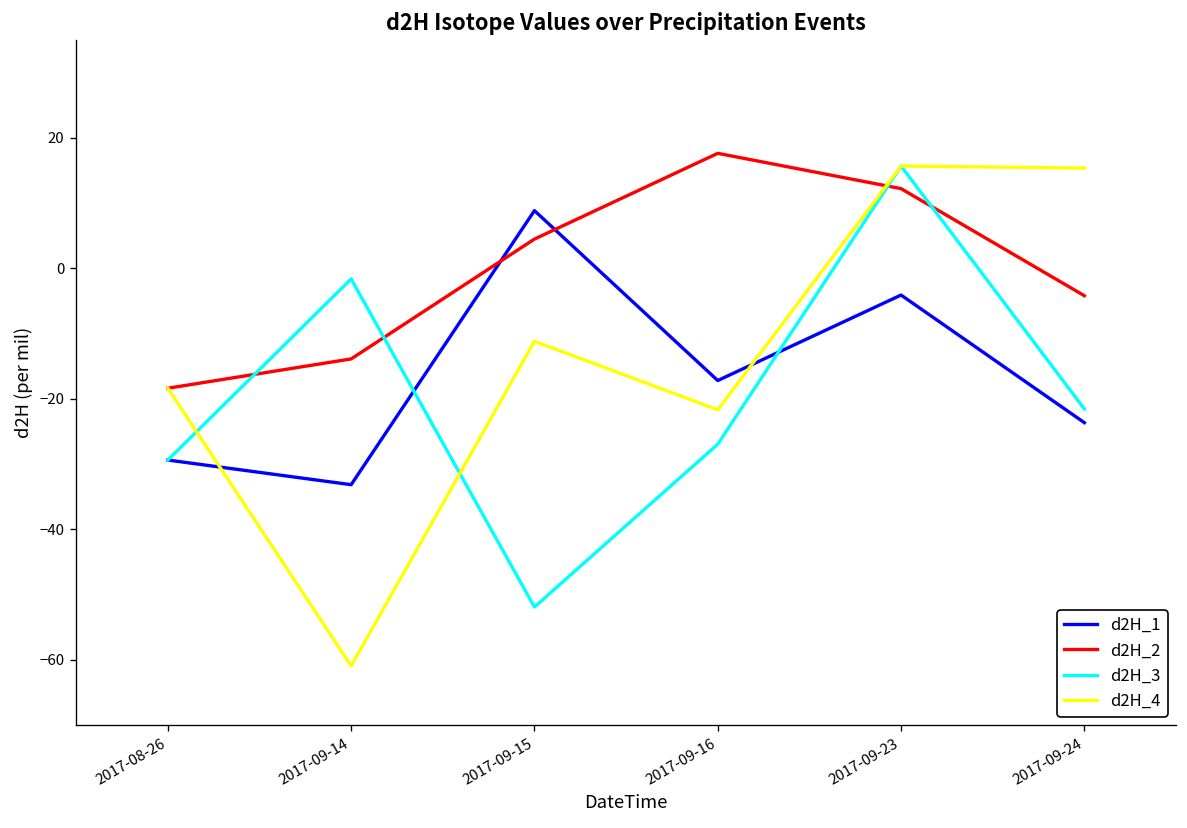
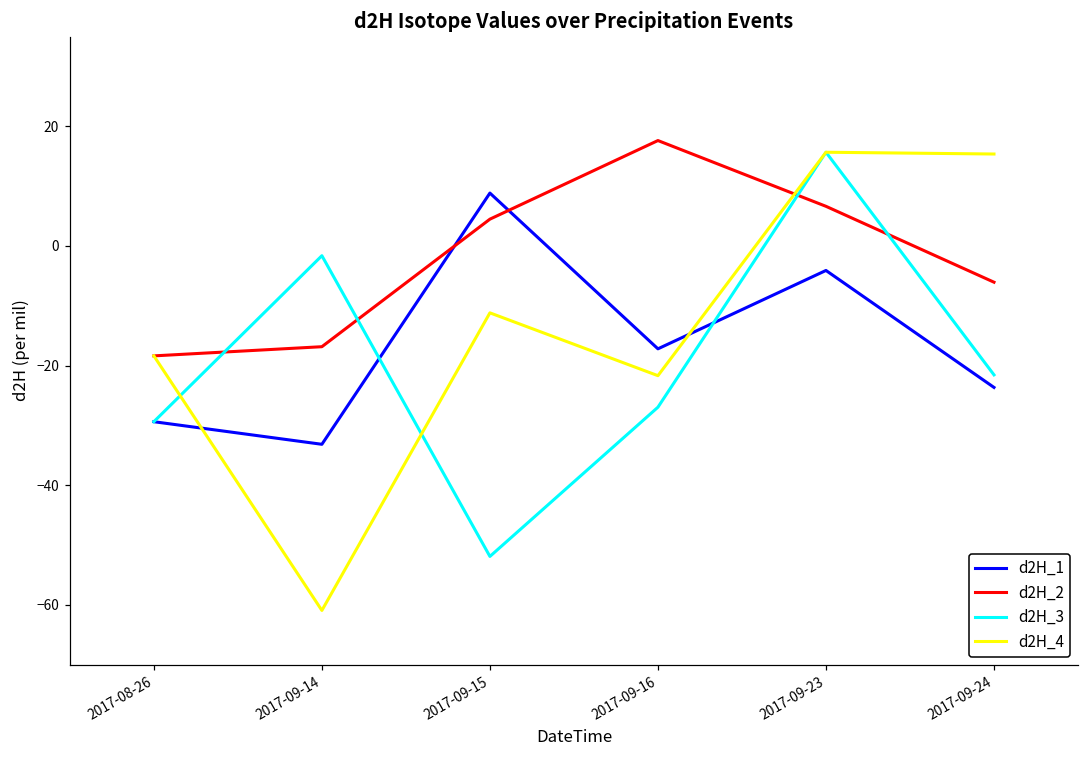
d2H_2, 2017-09-14: -14 -> -17
d2H_2, 2017-09-23: 12 -> 7
d2H_2, 2017-09-24: -4 -> -6
